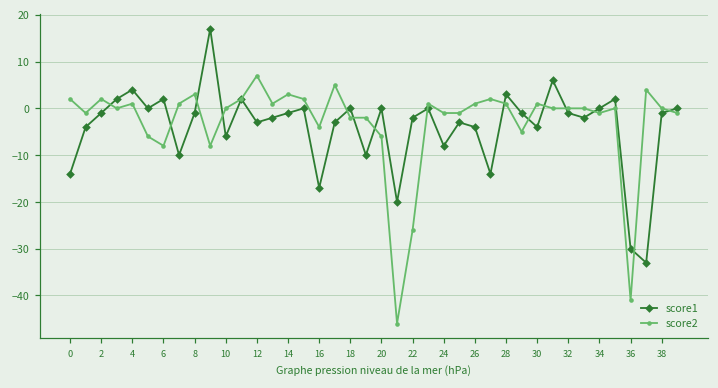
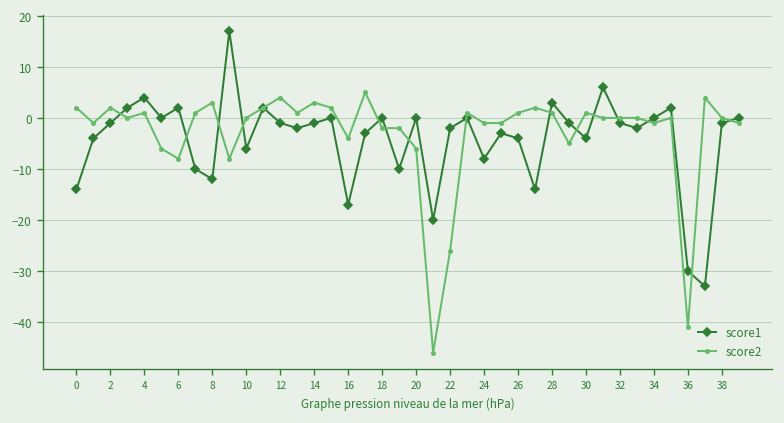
score1, 8: -1 -> -12
score1, 12: -3 -> -1
score2, 12: 7 -> 4
